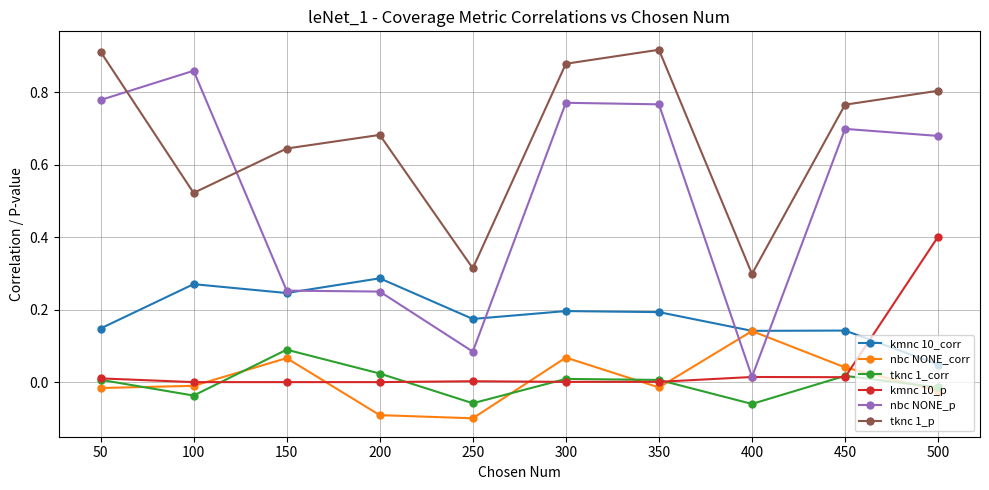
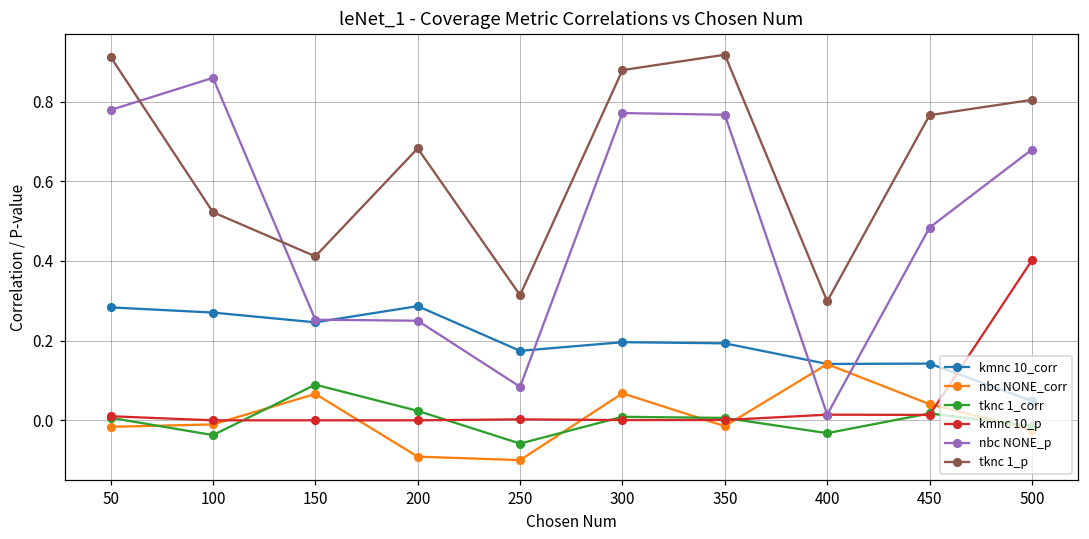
kmnc 10_corr, 50: 0.15 -> 0.28
tknc 1_p, 150: 0.64 -> 0.41
tknc 1_corr, 400: -0.06 -> -0.03
nbc NONE_p, 450: 0.70 -> 0.48
